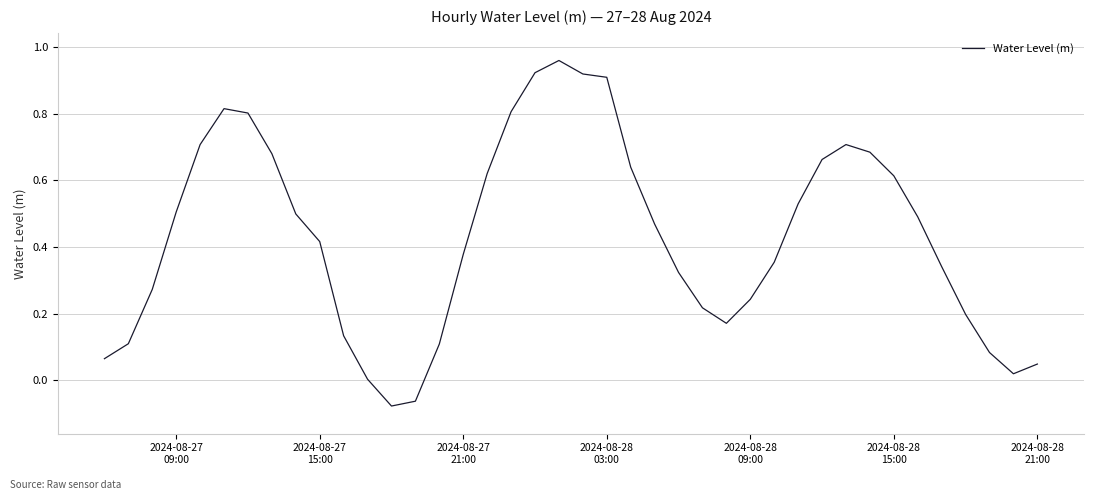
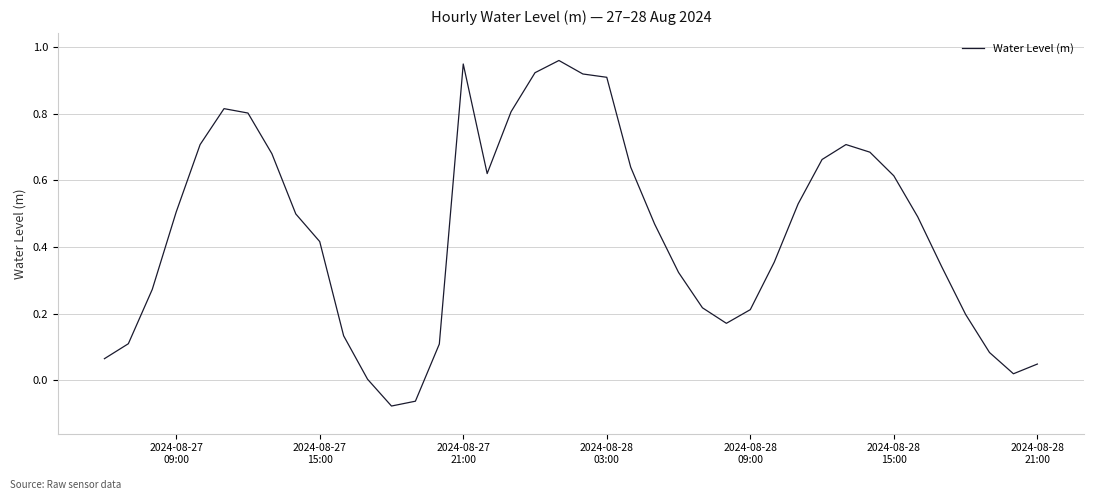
2024-08-27 21:00: 0.38 -> 0.95
2024-08-28 09:00: 0.24 -> 0.21
